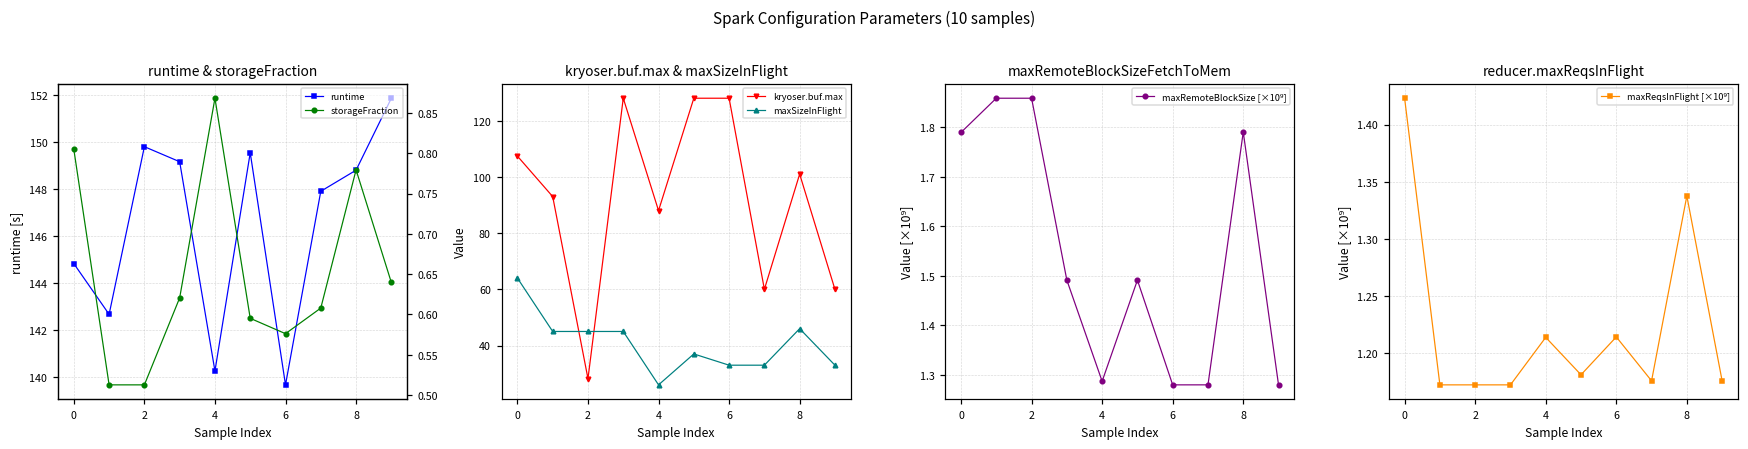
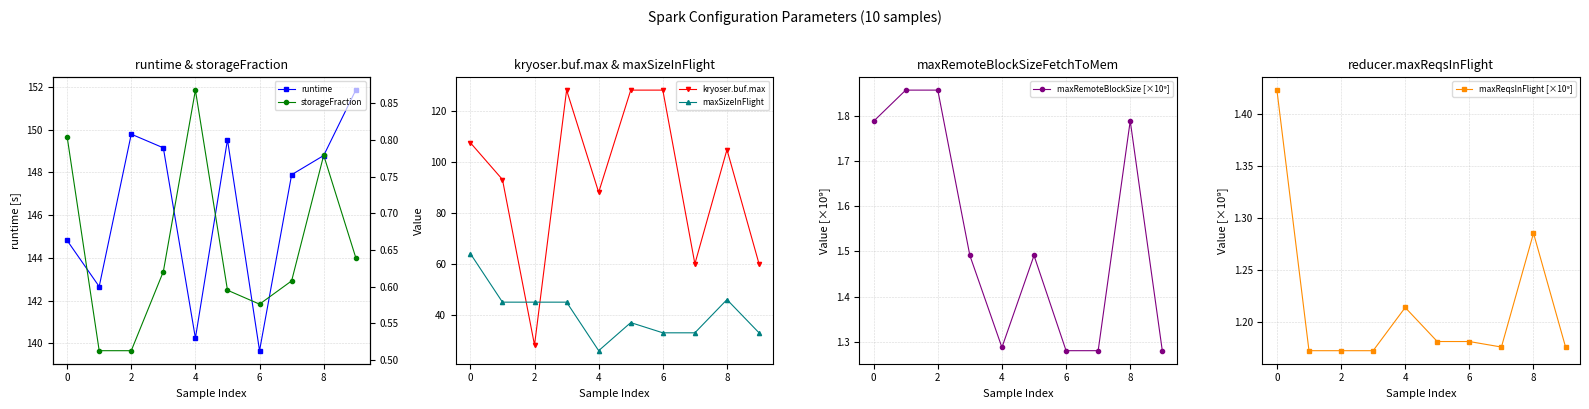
kryoser.buf.max & maxSizeInFlight, kryoser.buf.max, 8: 101 -> 105
reducer.maxReqsInFlight, 6: 1.214 -> 1.181
reducer.maxReqsInFlight, 8: 1.338 -> 1.285
